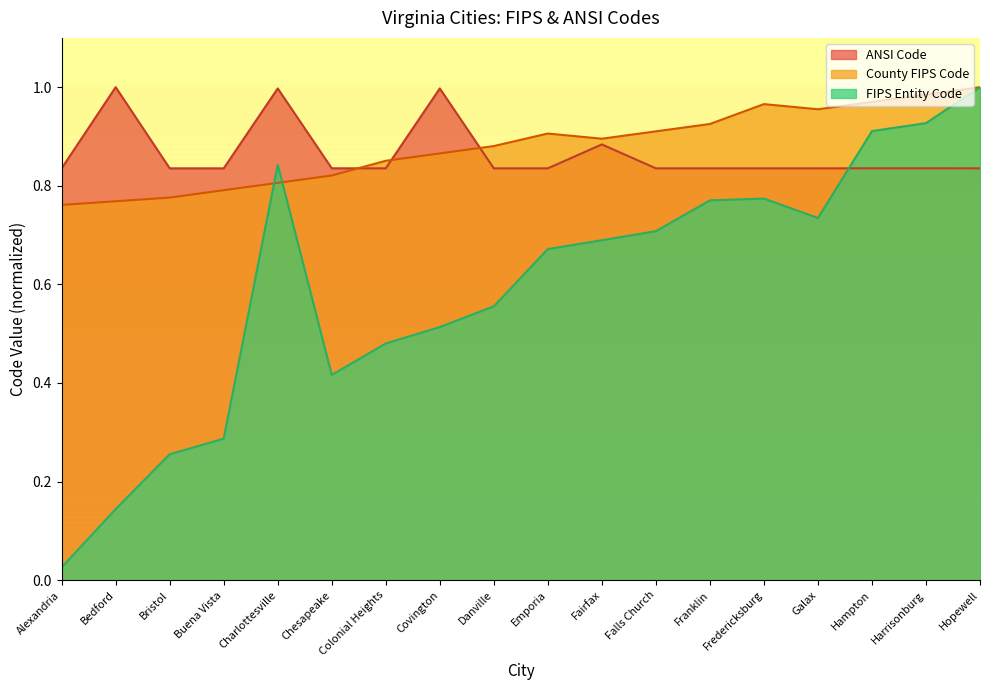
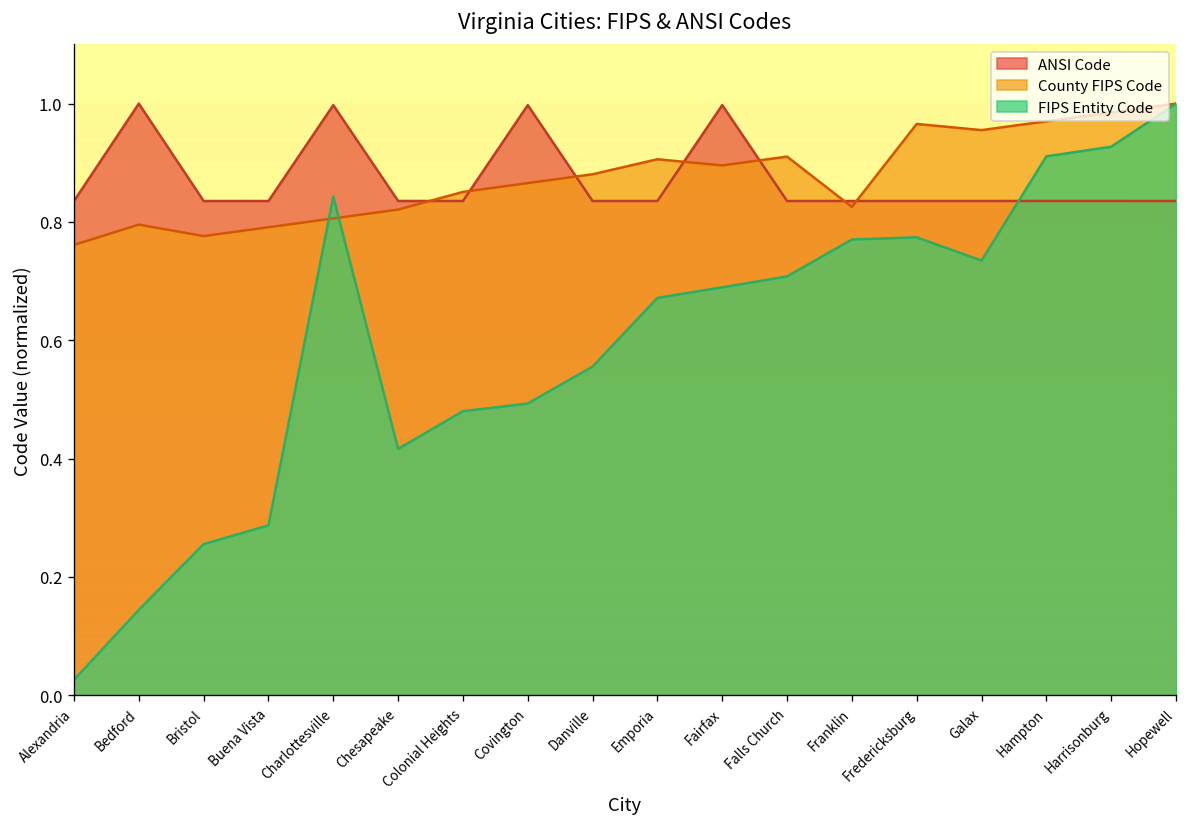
County FIPS Code, Bedford: 0.77 -> 0.80
FIPS Entity Code, Covington: 0.51 -> 0.49
ANSI Code, Fairfax: 0.88 -> 1.00
County FIPS Code, Franklin: 0.93 -> 0.83
